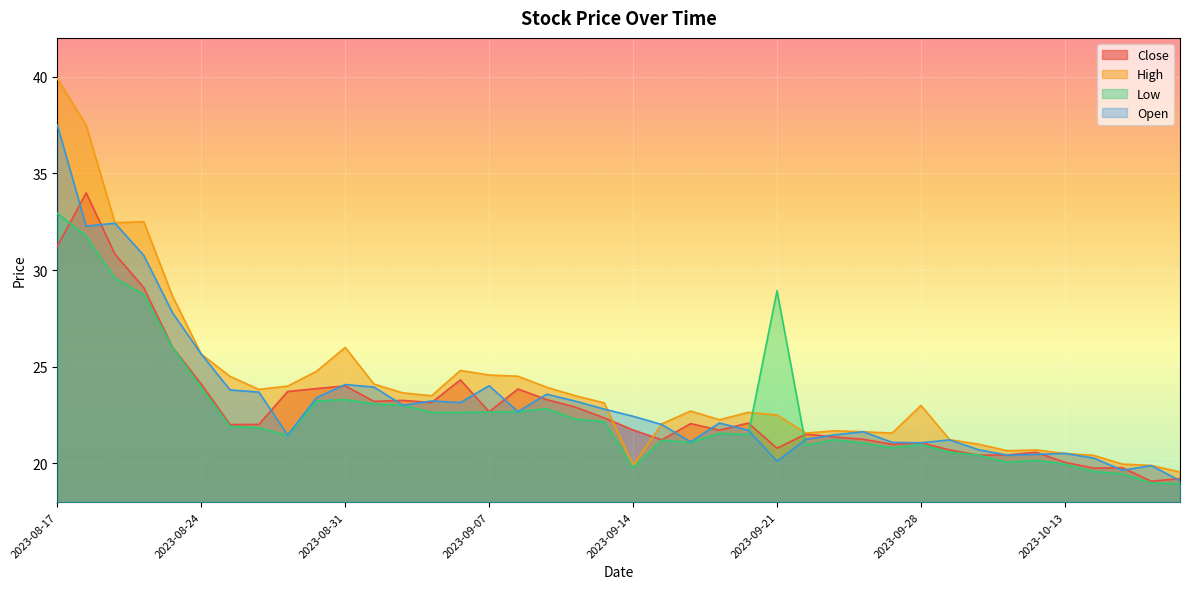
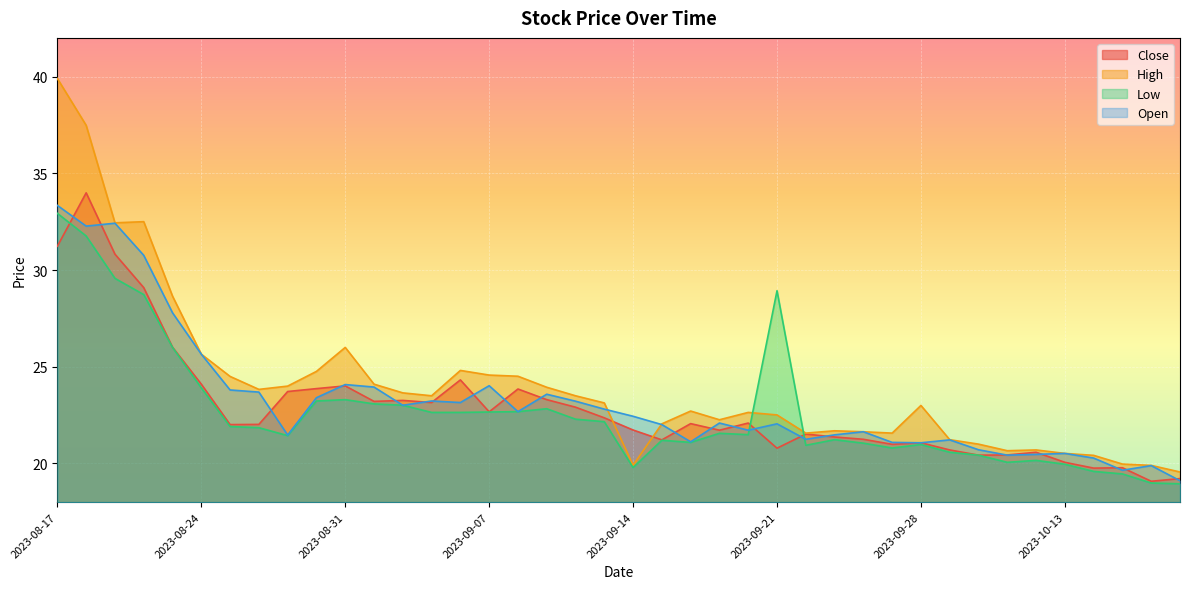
Open, 2023-08-17: 37.5 -> 33.3
Open, 2023-09-21: 20.1 -> 22.1
